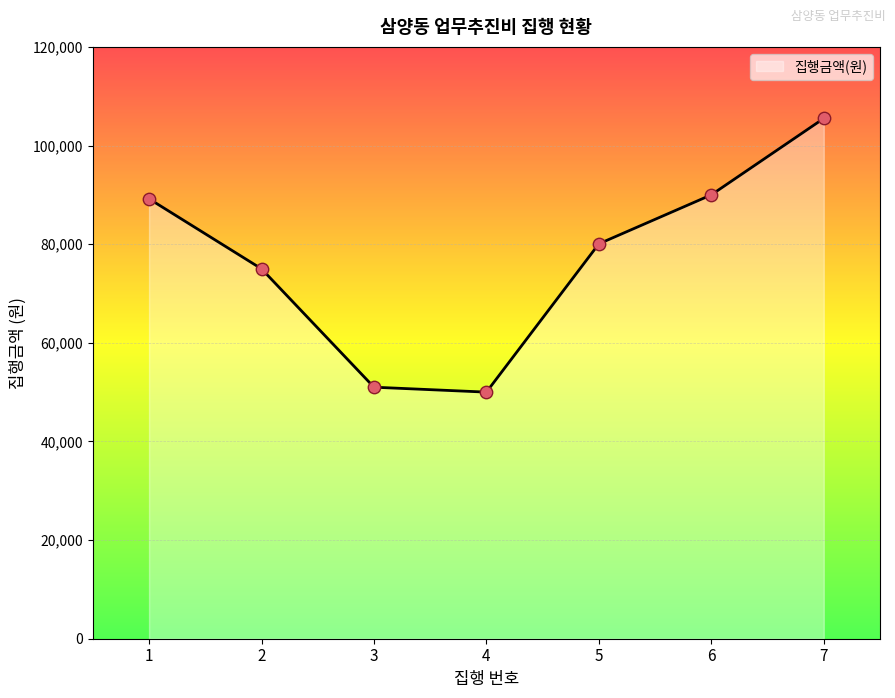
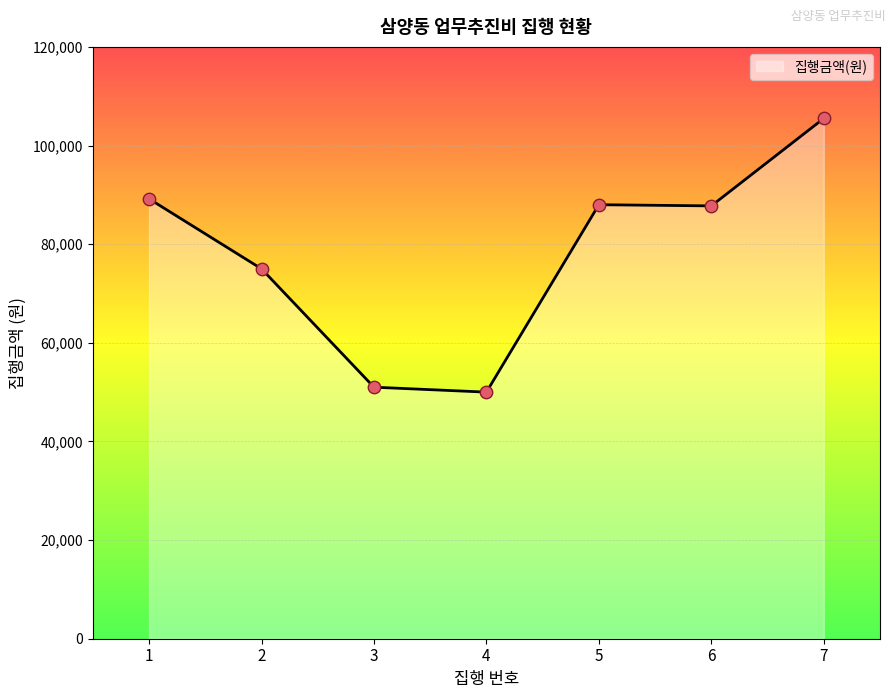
5: 80,000 -> 88,000
6: 90,000 -> 88,000
